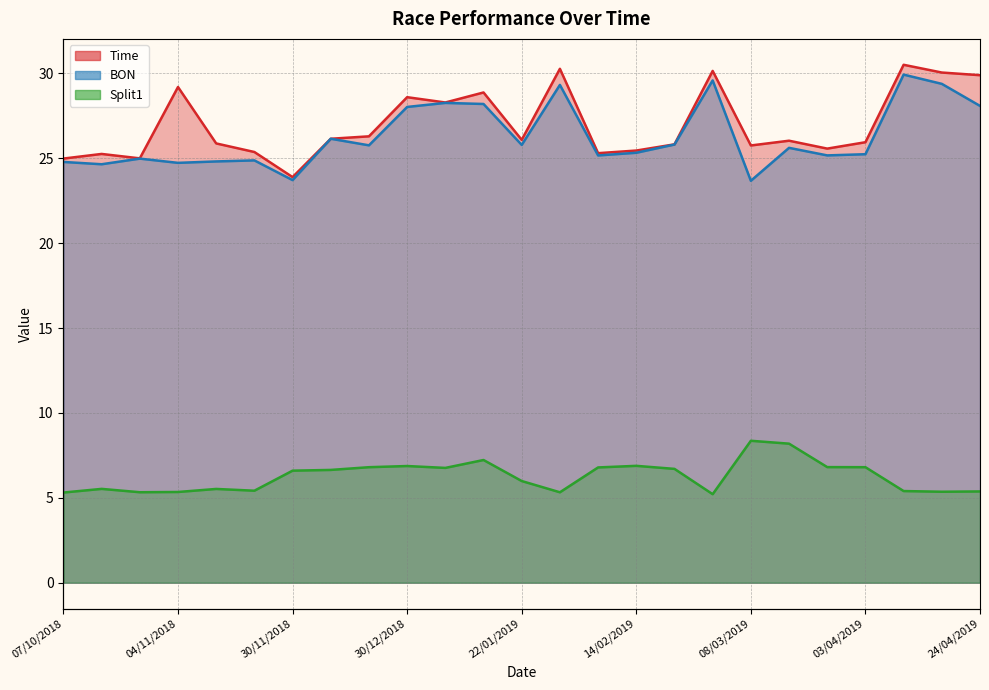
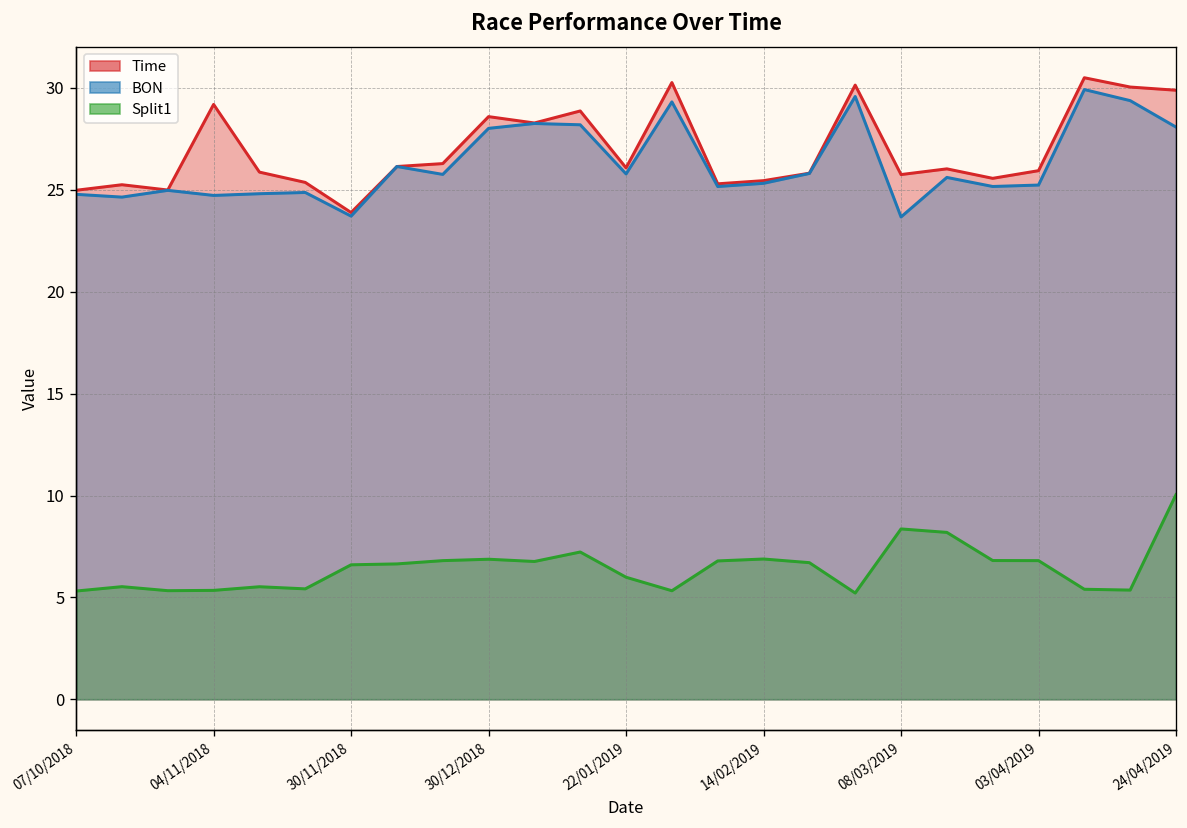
Split1, 24/04/2019: 5.4 -> 10.0
